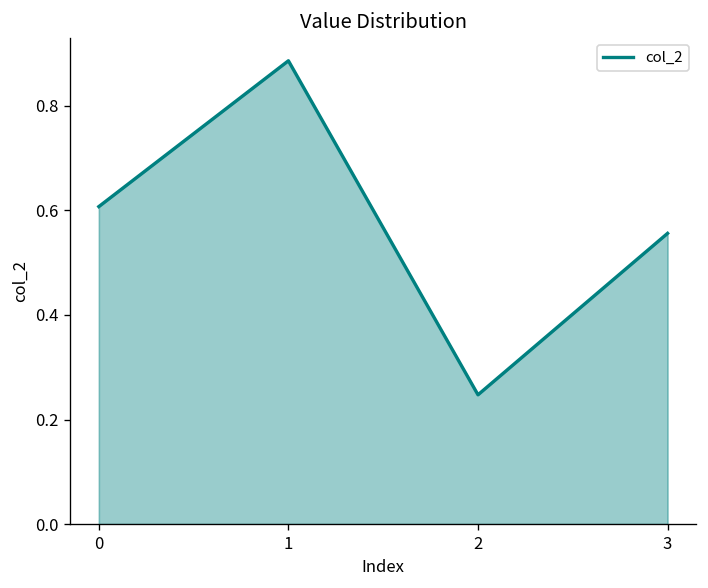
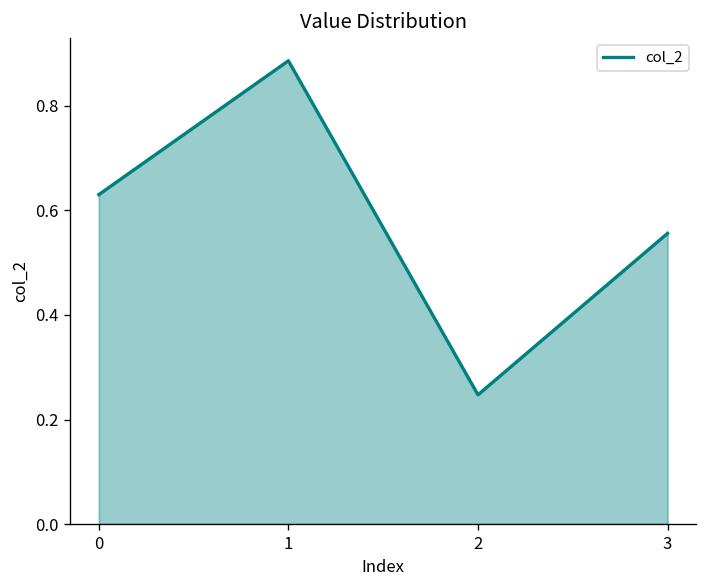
0: 0.61 -> 0.63
